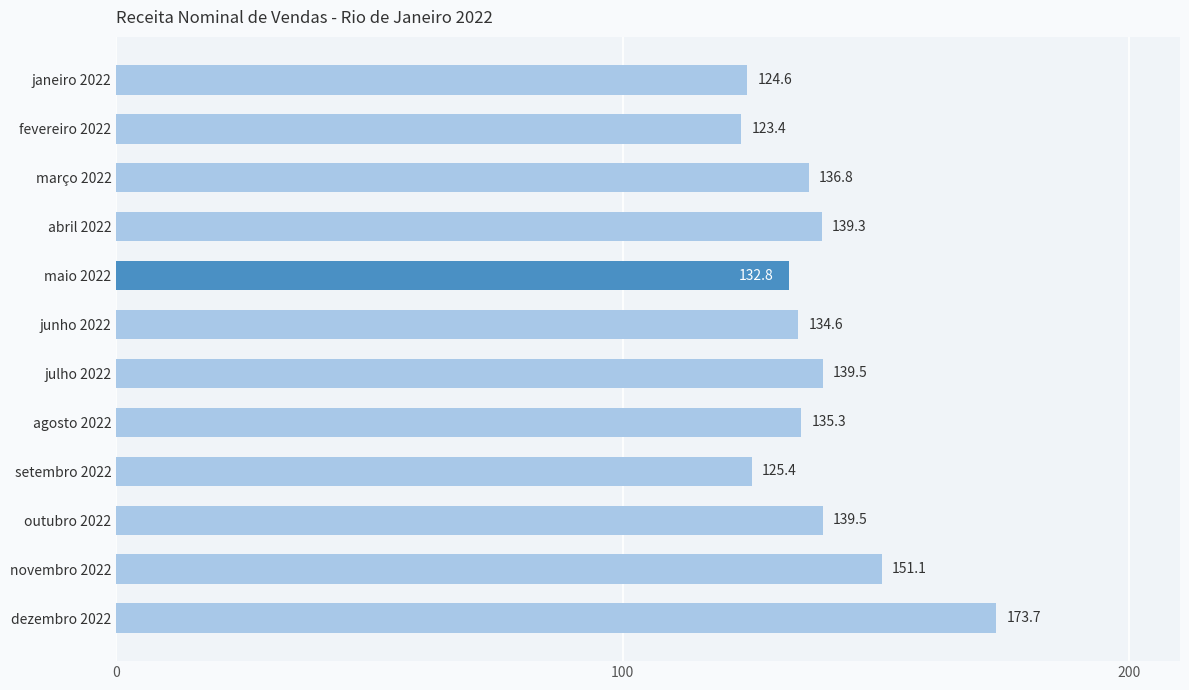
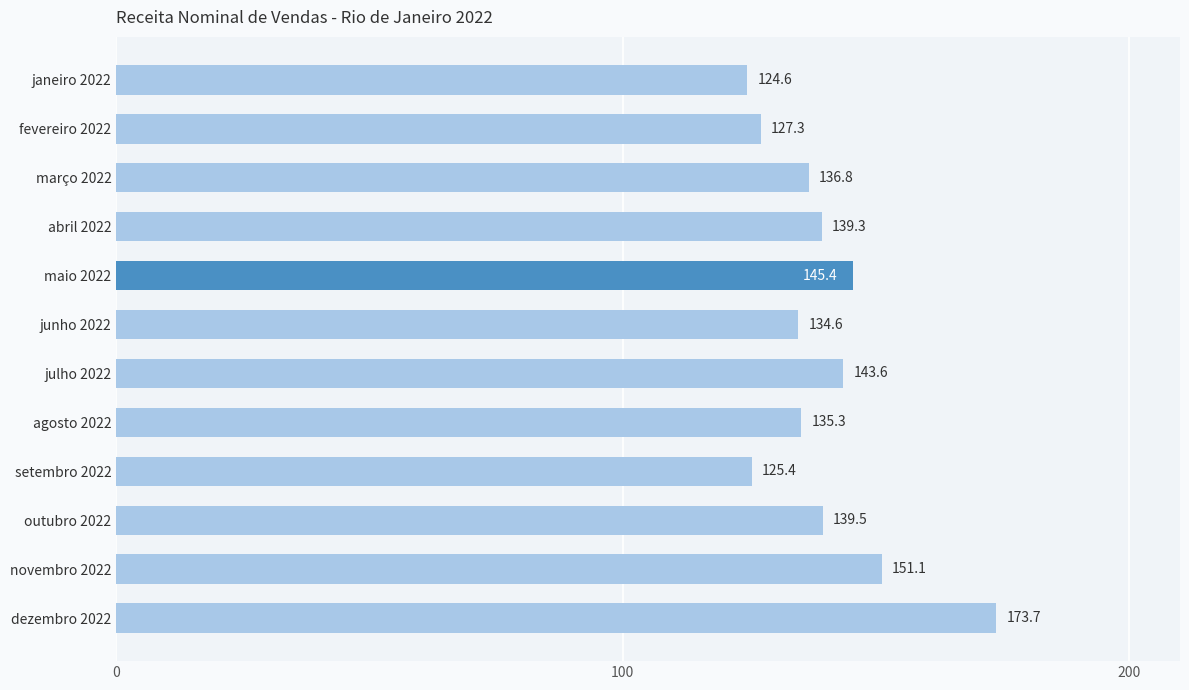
fevereiro 2022: 123.4 -> 127.3
maio 2022: 132.8 -> 145.4
julho 2022: 139.5 -> 143.6
